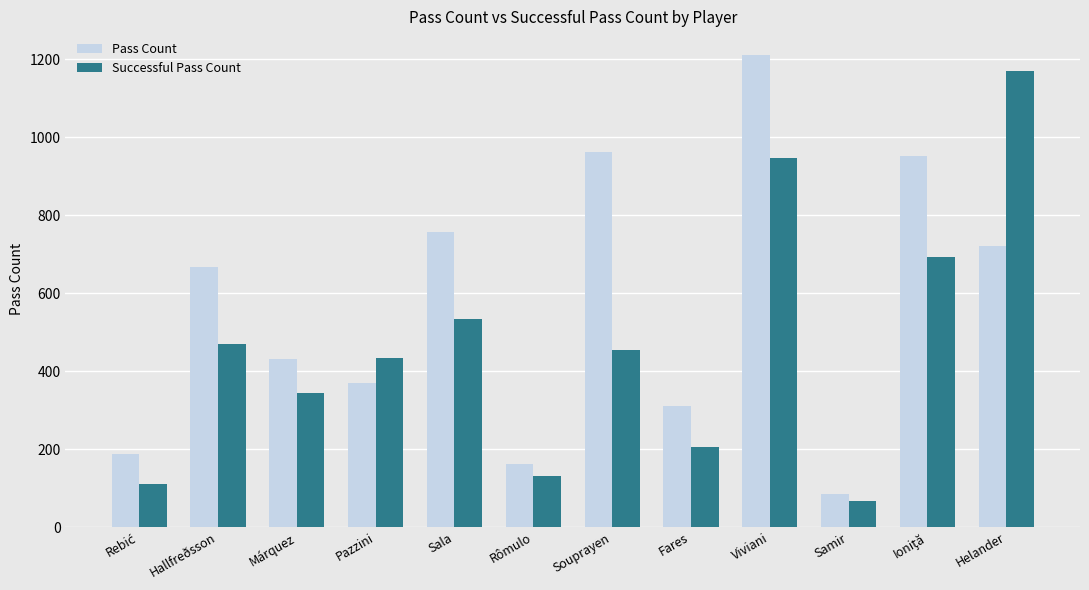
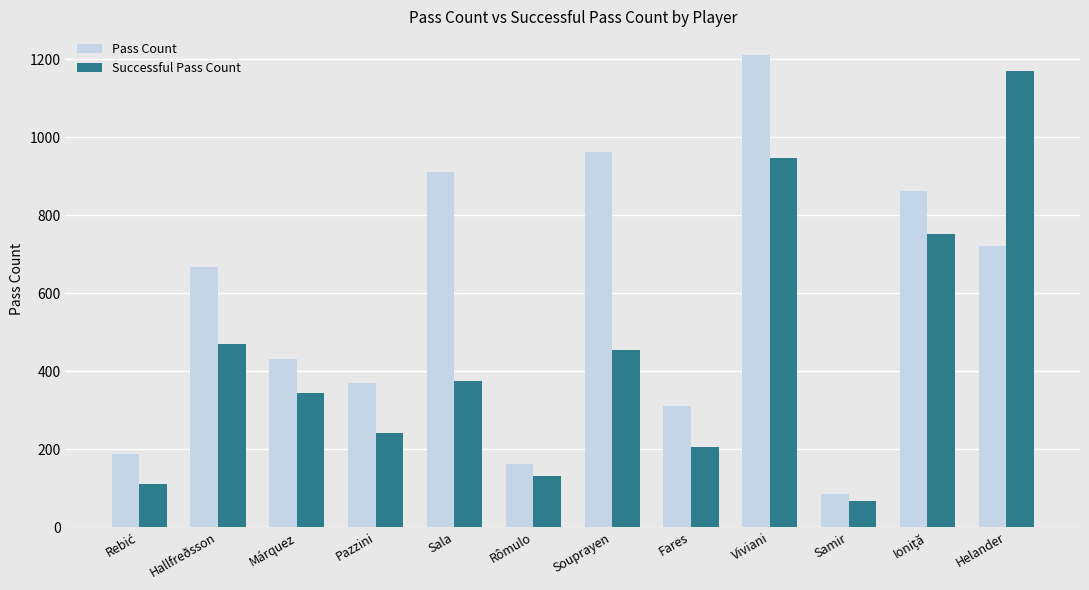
Successful Pass Count, Pazzini: 430 -> 240
Pass Count, Sala: 760 -> 910
Successful Pass Count, Sala: 530 -> 380
Pass Count, Ioniţă: 950 -> 860
Successful Pass Count, Ioniţă: 690 -> 750
